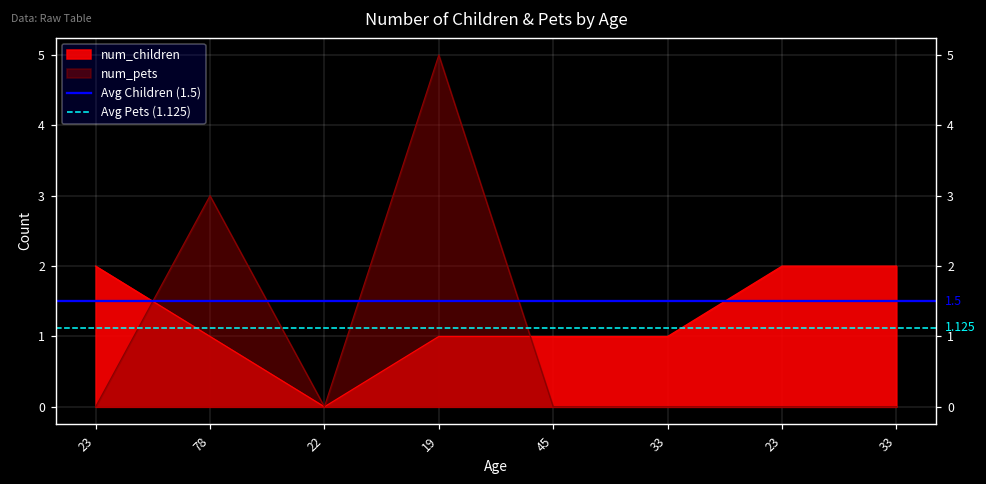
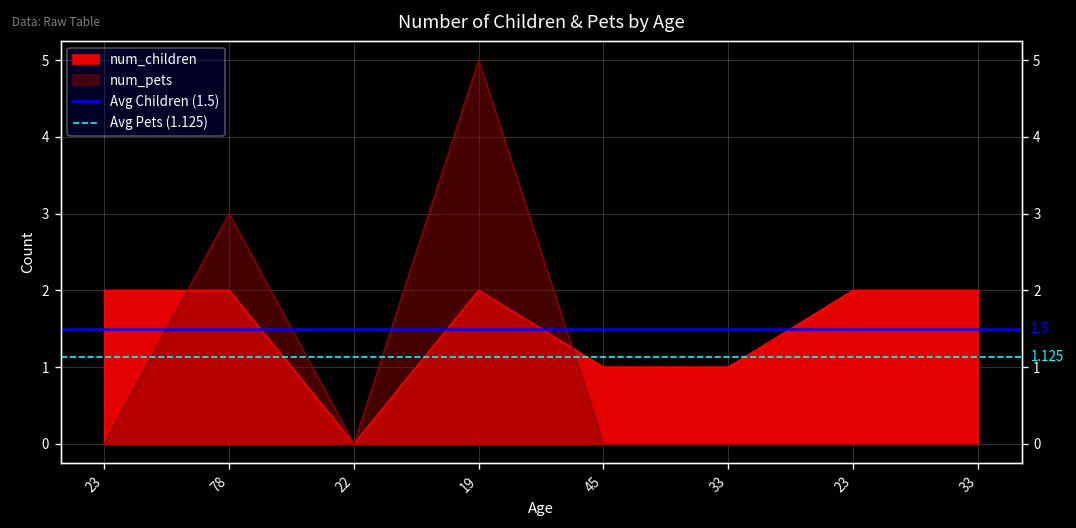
num_children, 78: 1 -> 2
num_children, 19: 1 -> 2
